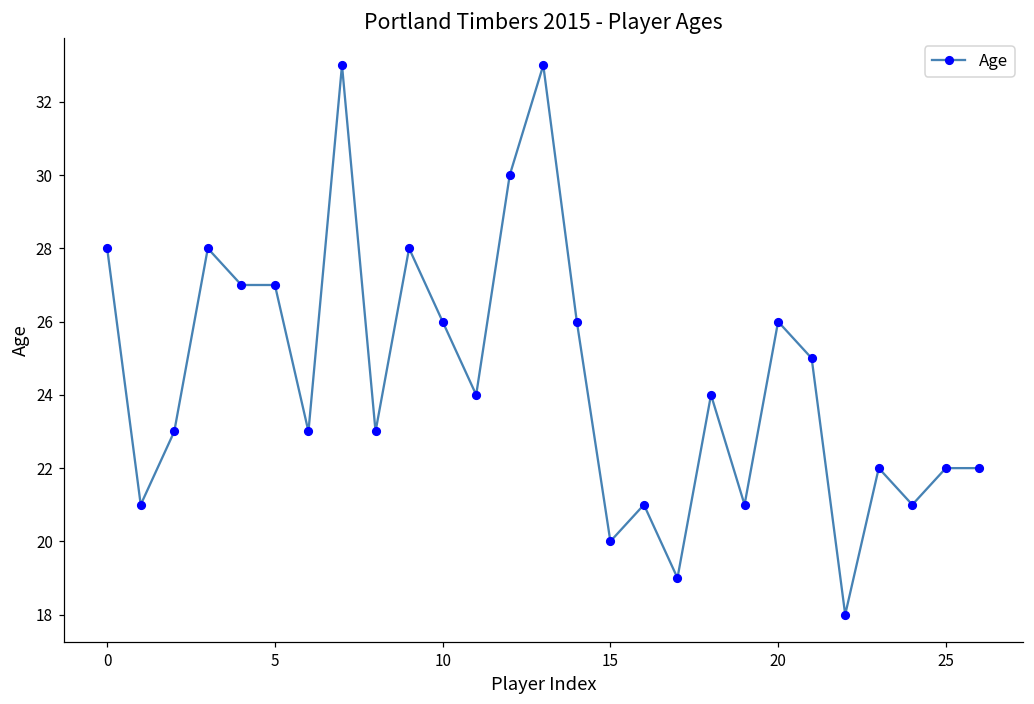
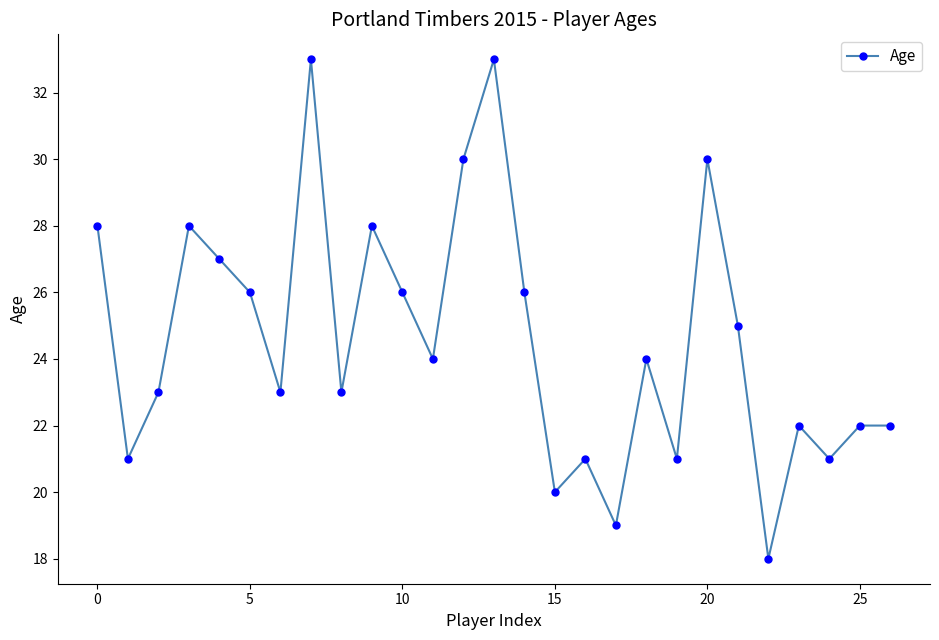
5: 27 -> 26
20: 26 -> 30
